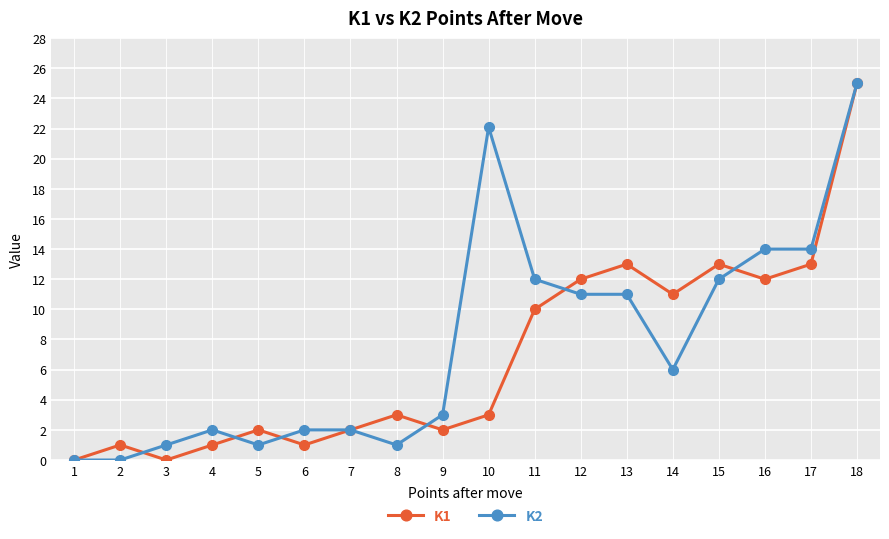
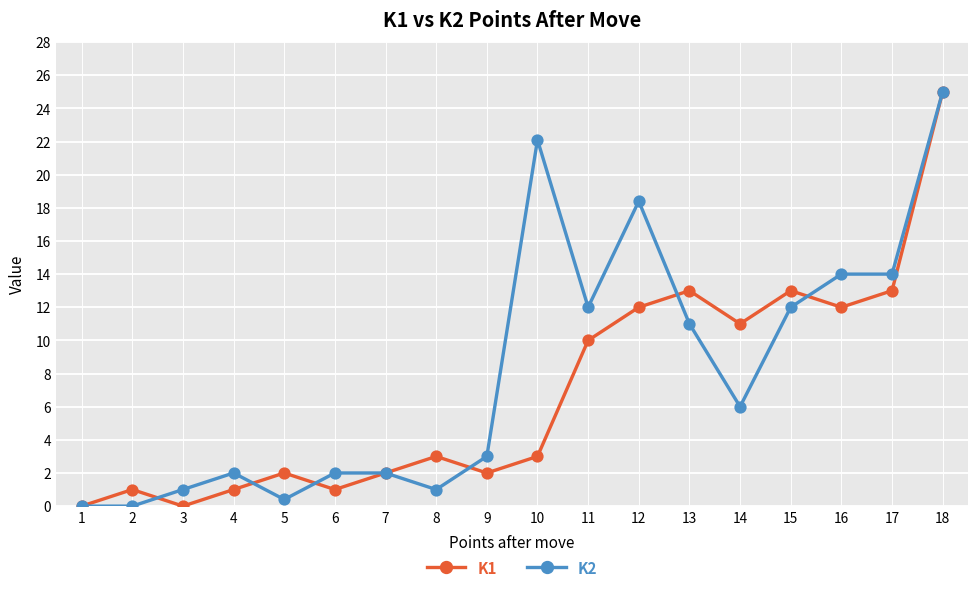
K2, 5: 1.0 -> 0.4
K2, 12: 11.0 -> 18.4
